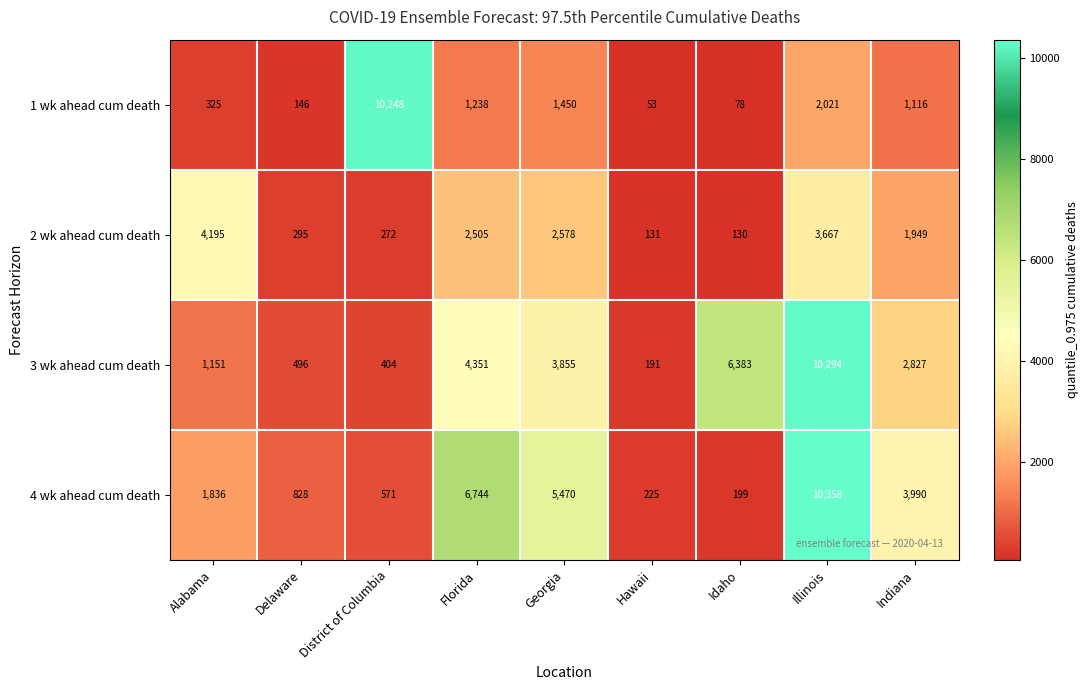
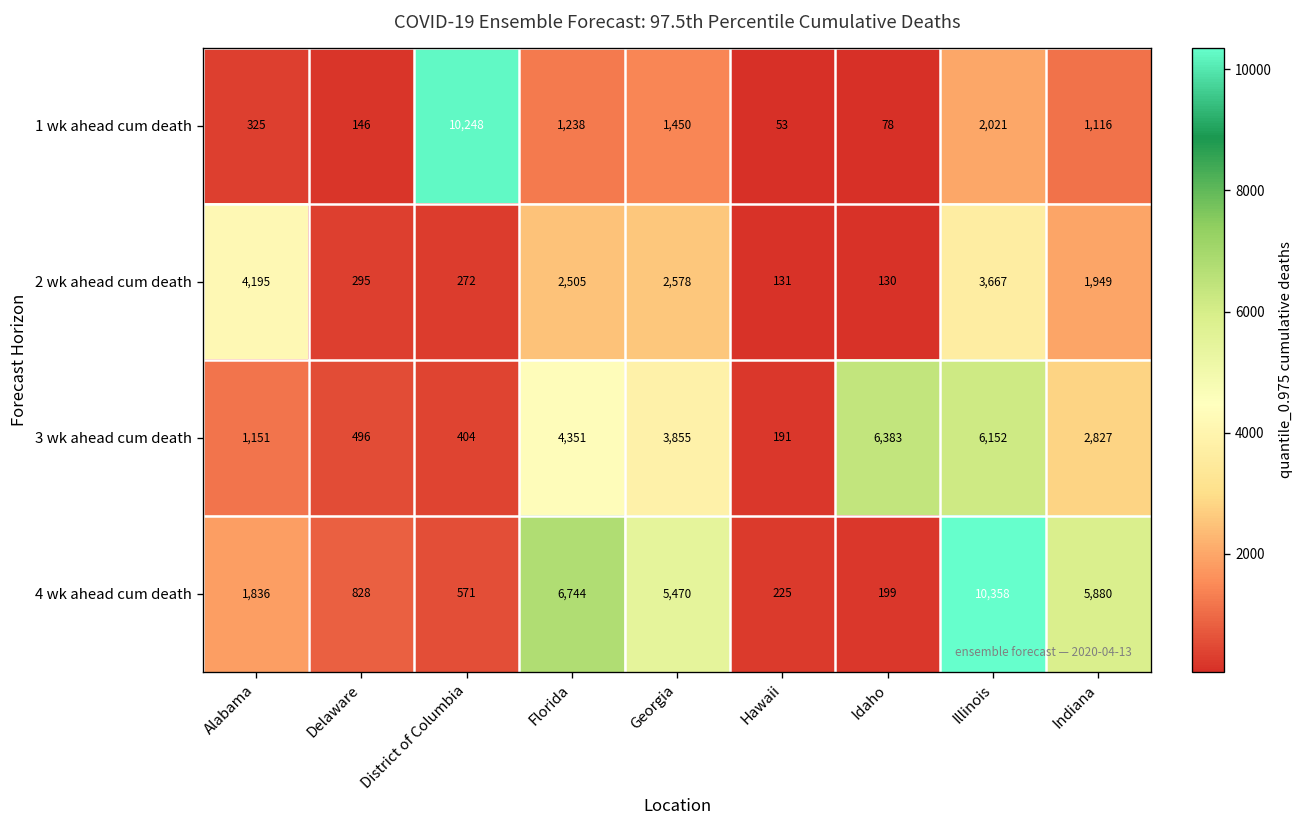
3 wk ahead cum death, Illinois: 10,294 -> 6,152
4 wk ahead cum death, Indiana: 3,990 -> 5,880
